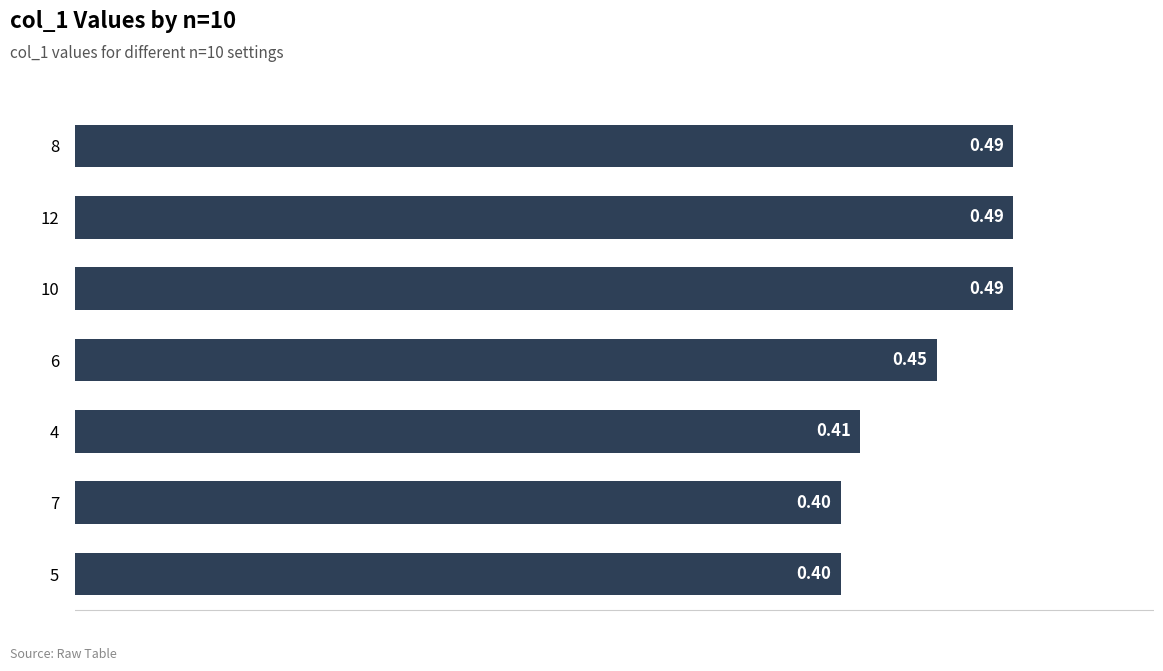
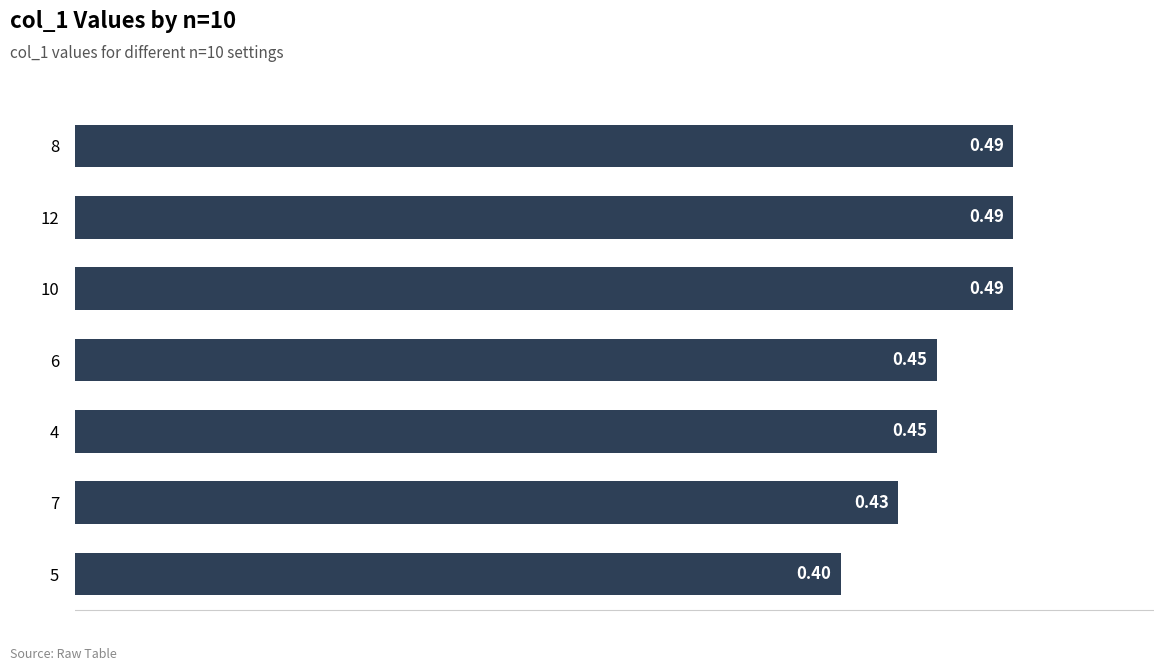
4: 0.41 -> 0.45
7: 0.40 -> 0.43
